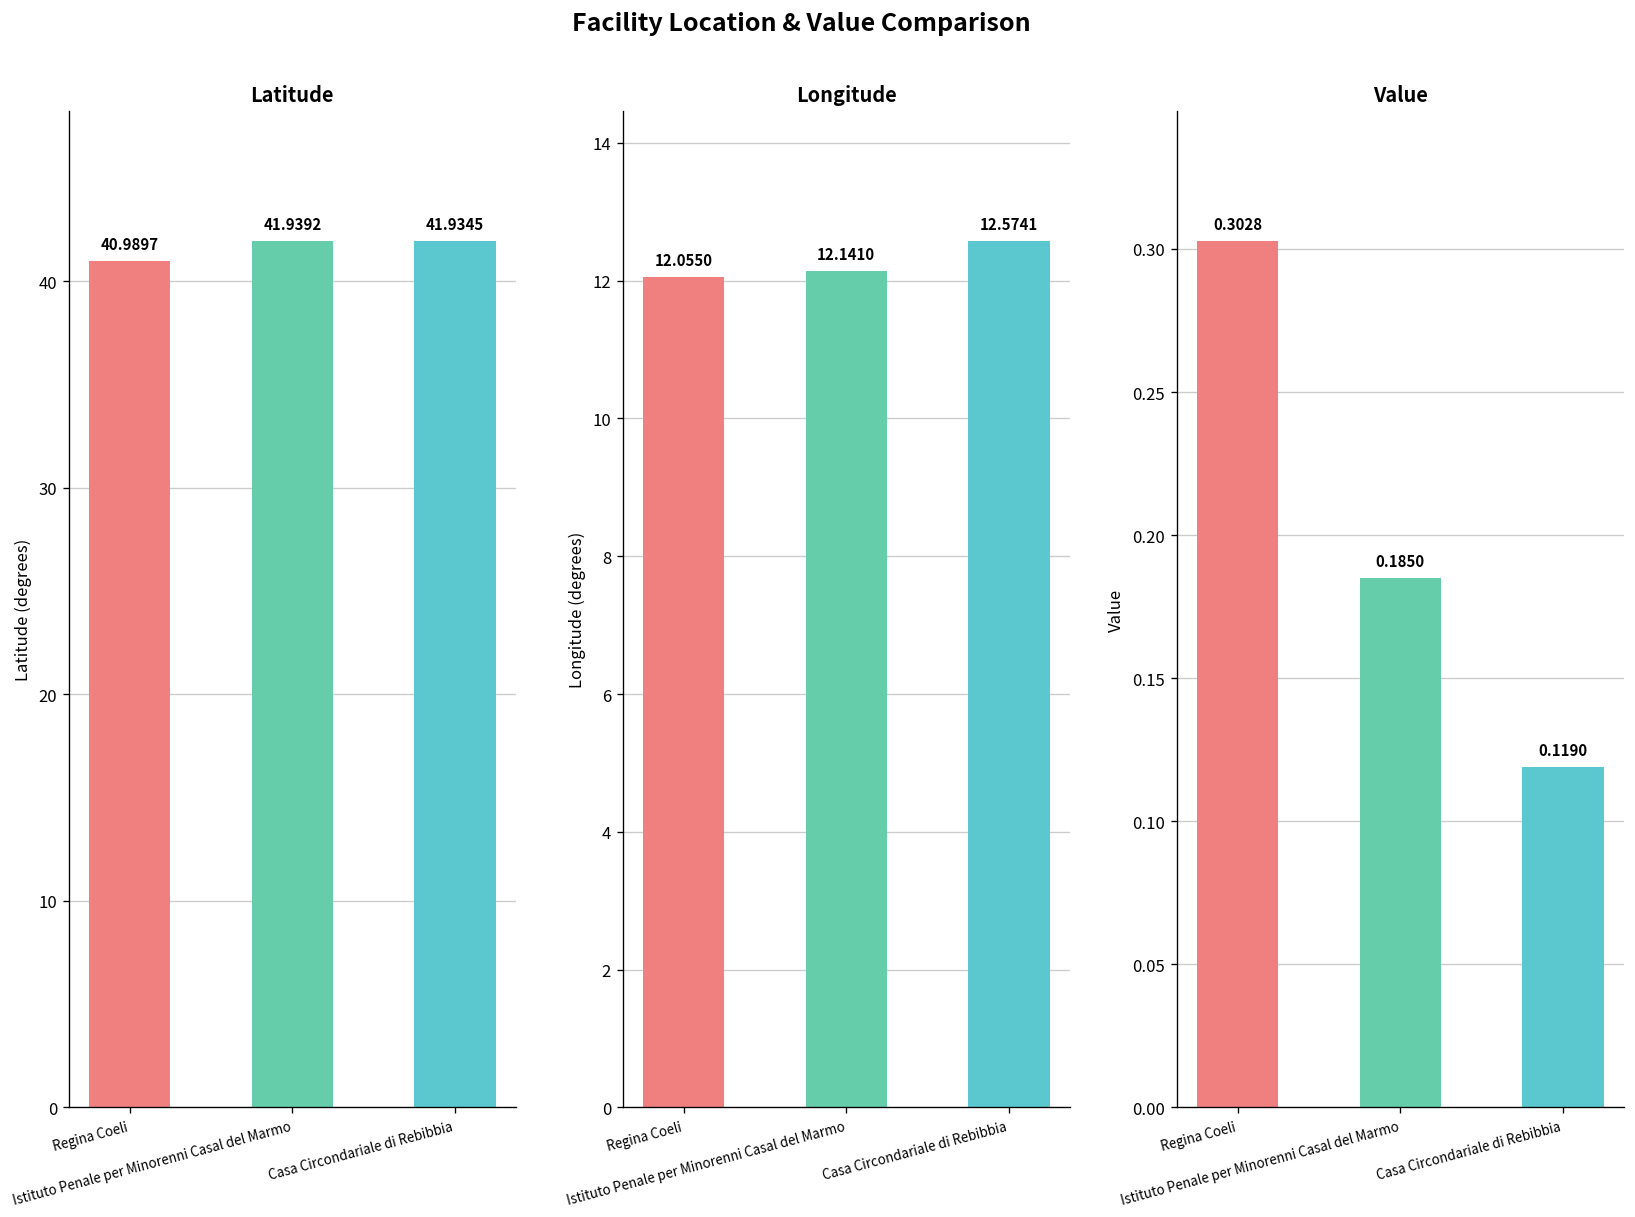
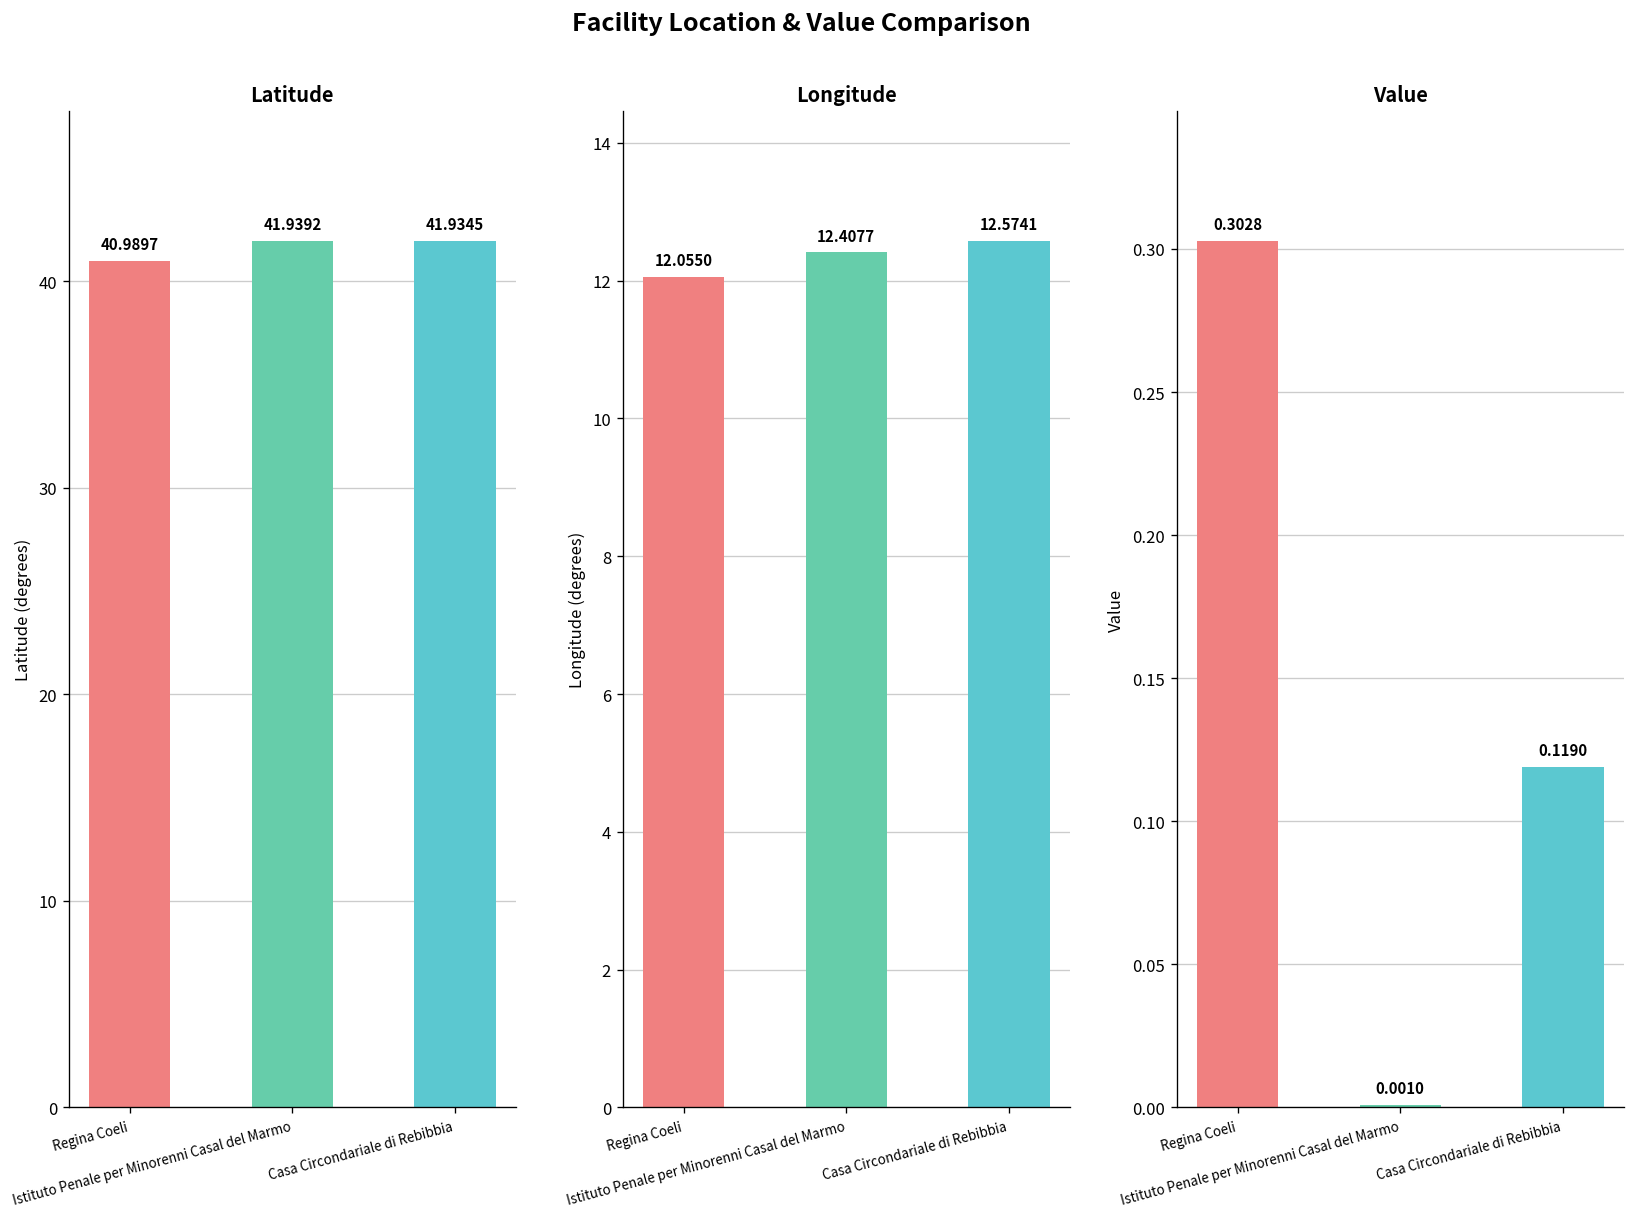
Longitude, Istituto Penale per Minorenni Casal del Marmo: 12.1410 -> 12.4077
Value, Istituto Penale per Minorenni Casal del Marmo: 0.1850 -> 0.0010
